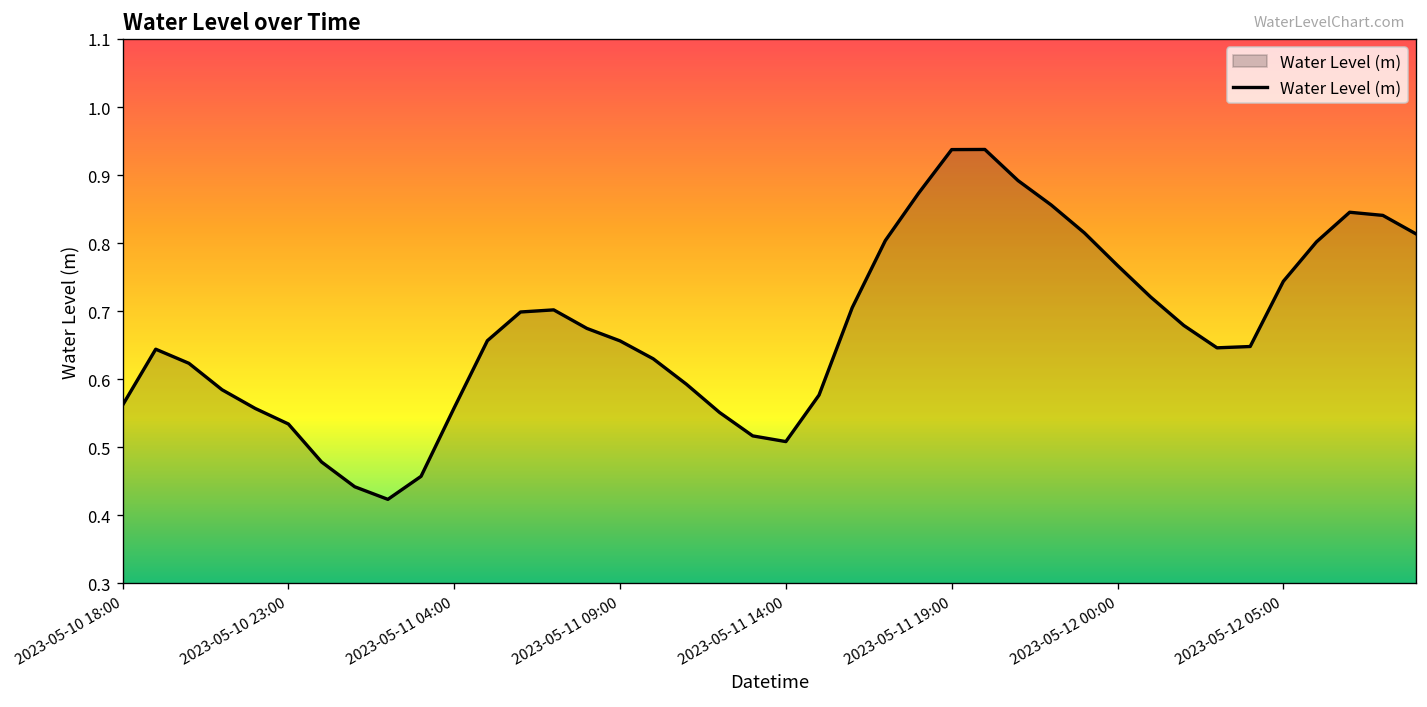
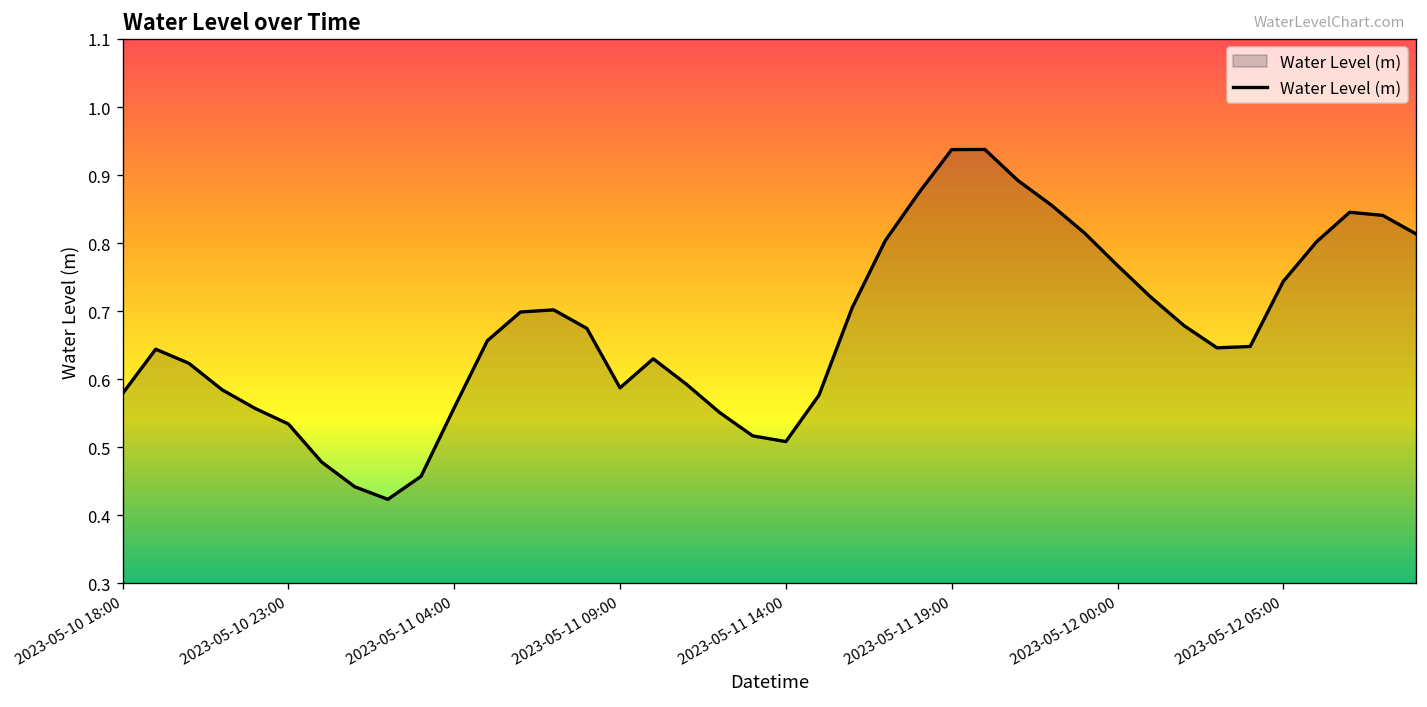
2023-05-10 18:00: 0.56 -> 0.58
2023-05-11 09:00: 0.66 -> 0.59
